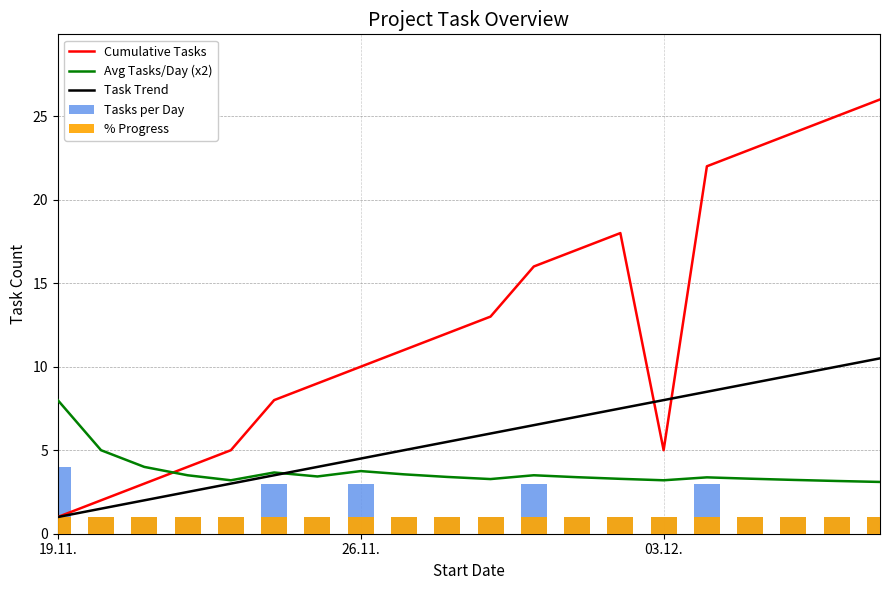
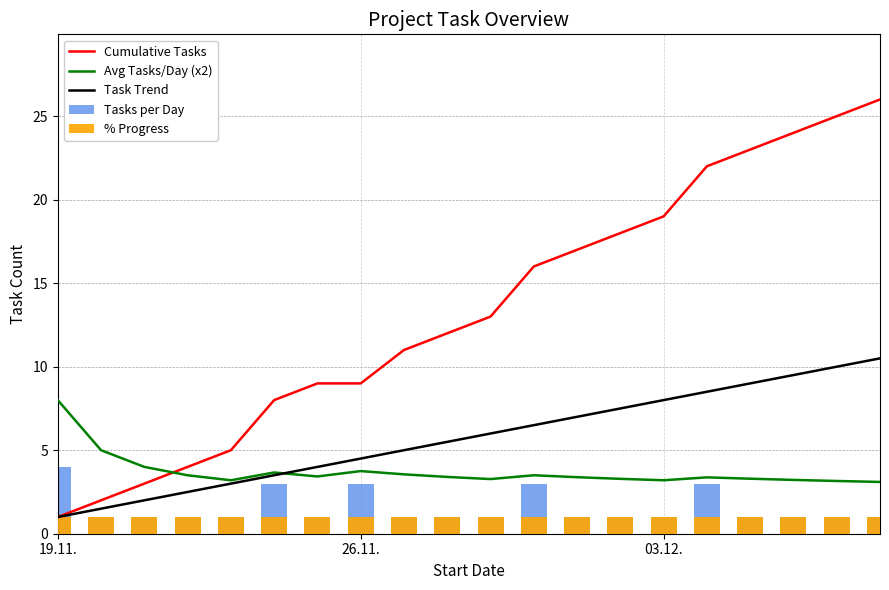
Cumulative Tasks, 26.11.: 10 -> 9
Cumulative Tasks, 03.12.: 5 -> 19
